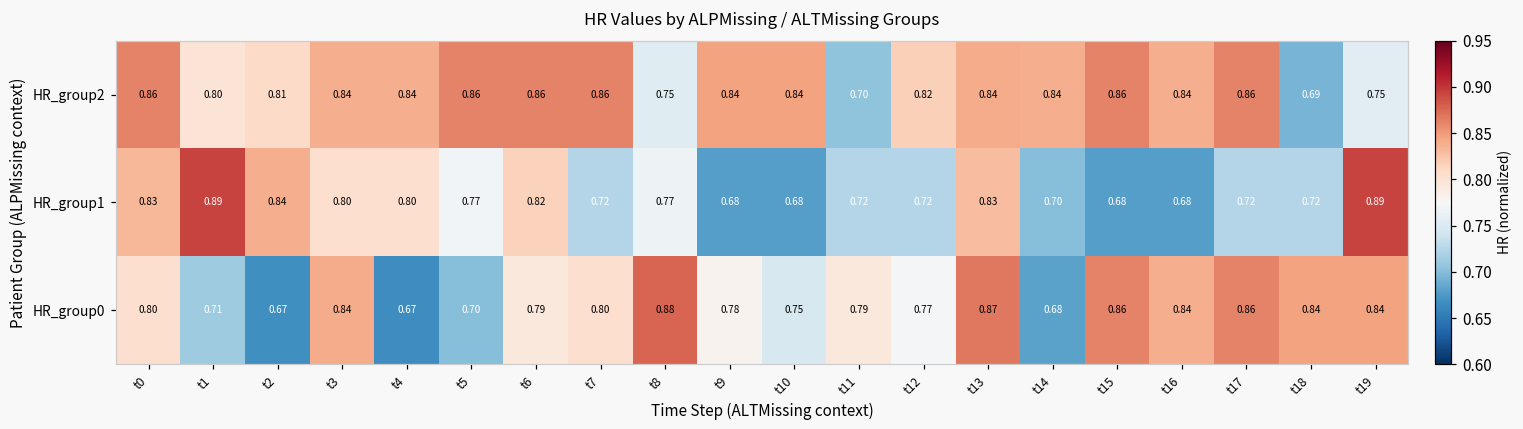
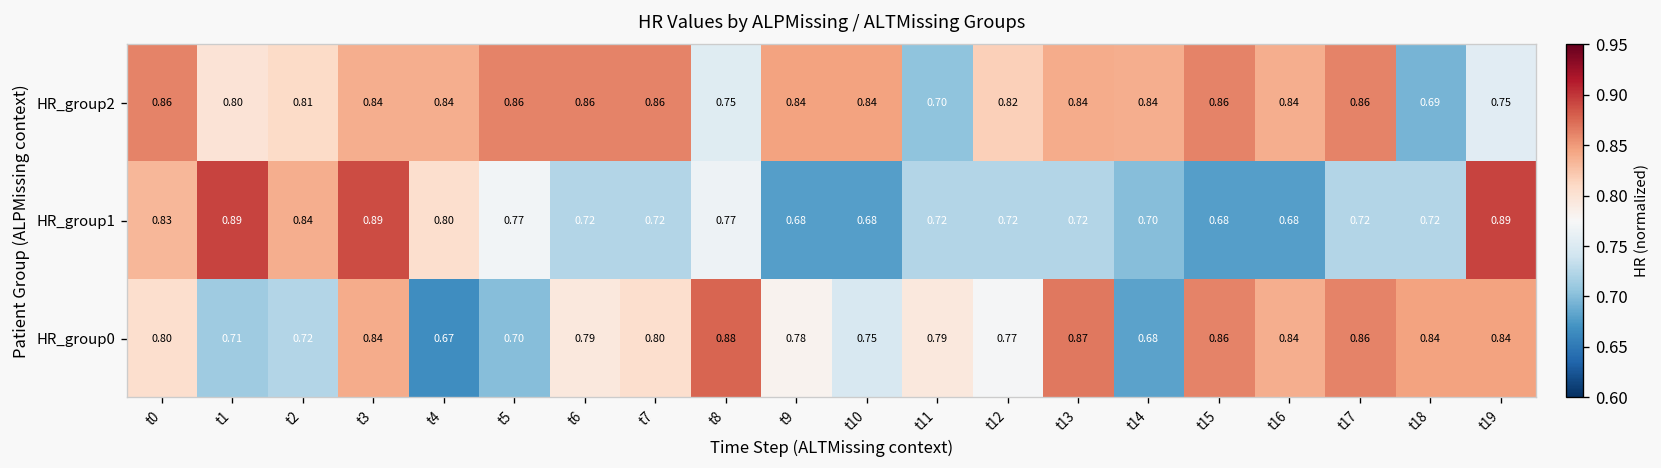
HR_group1, t3: 0.80 -> 0.89
HR_group1, t6: 0.82 -> 0.72
HR_group1, t13: 0.83 -> 0.72
HR_group0, t2: 0.67 -> 0.72
